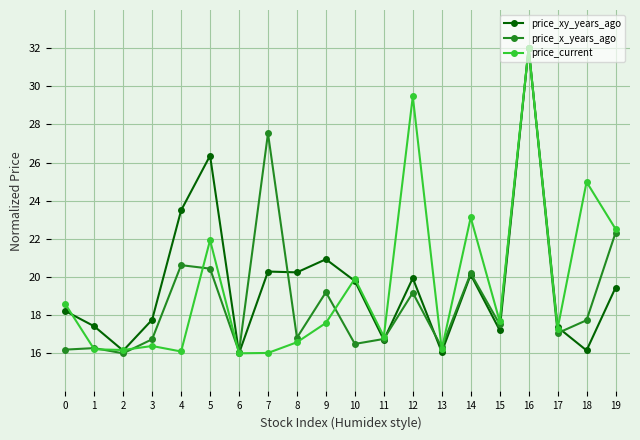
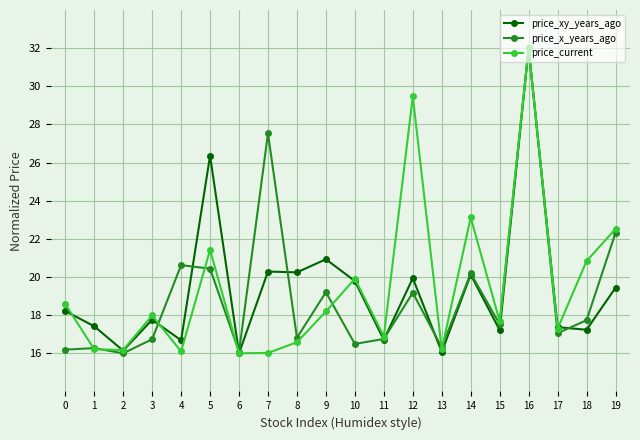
price_current, 3: 16.4 -> 18.0
price_xy_years_ago, 4: 23.5 -> 16.7
price_current, 5: 21.9 -> 21.4
price_current, 9: 17.6 -> 18.2
price_xy_years_ago, 18: 16.2 -> 17.2
price_current, 18: 25.0 -> 20.8
